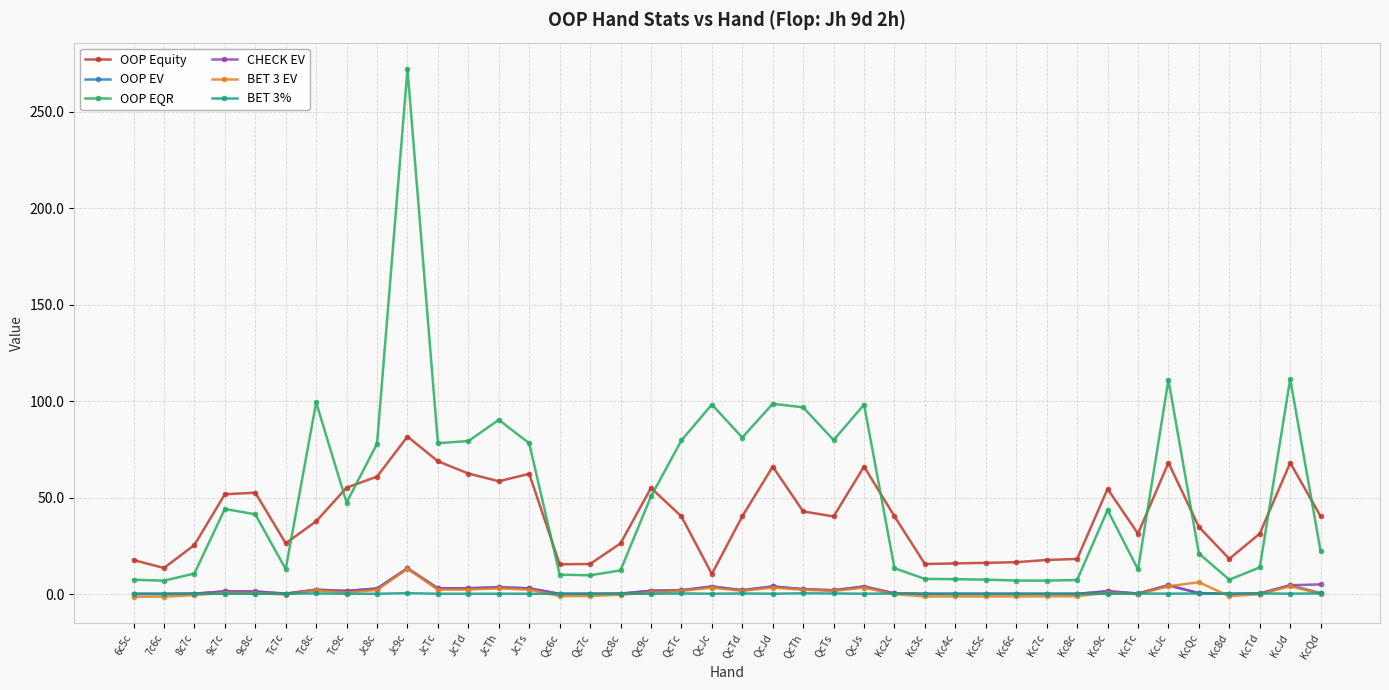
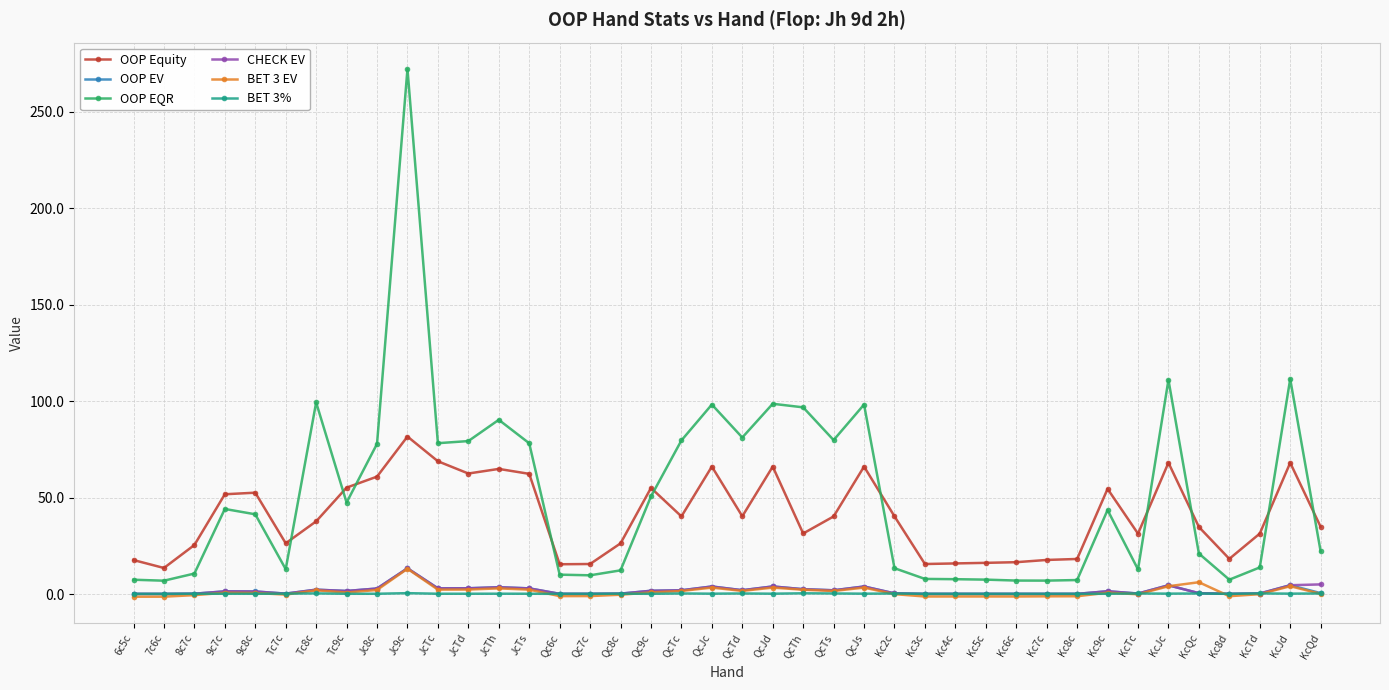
OOP Equity, JcTh: 58 -> 65
OOP Equity, QcJc: 10 -> 66
OOP Equity, QcTh: 43 -> 31
OOP Equity, KcQd: 40 -> 35
